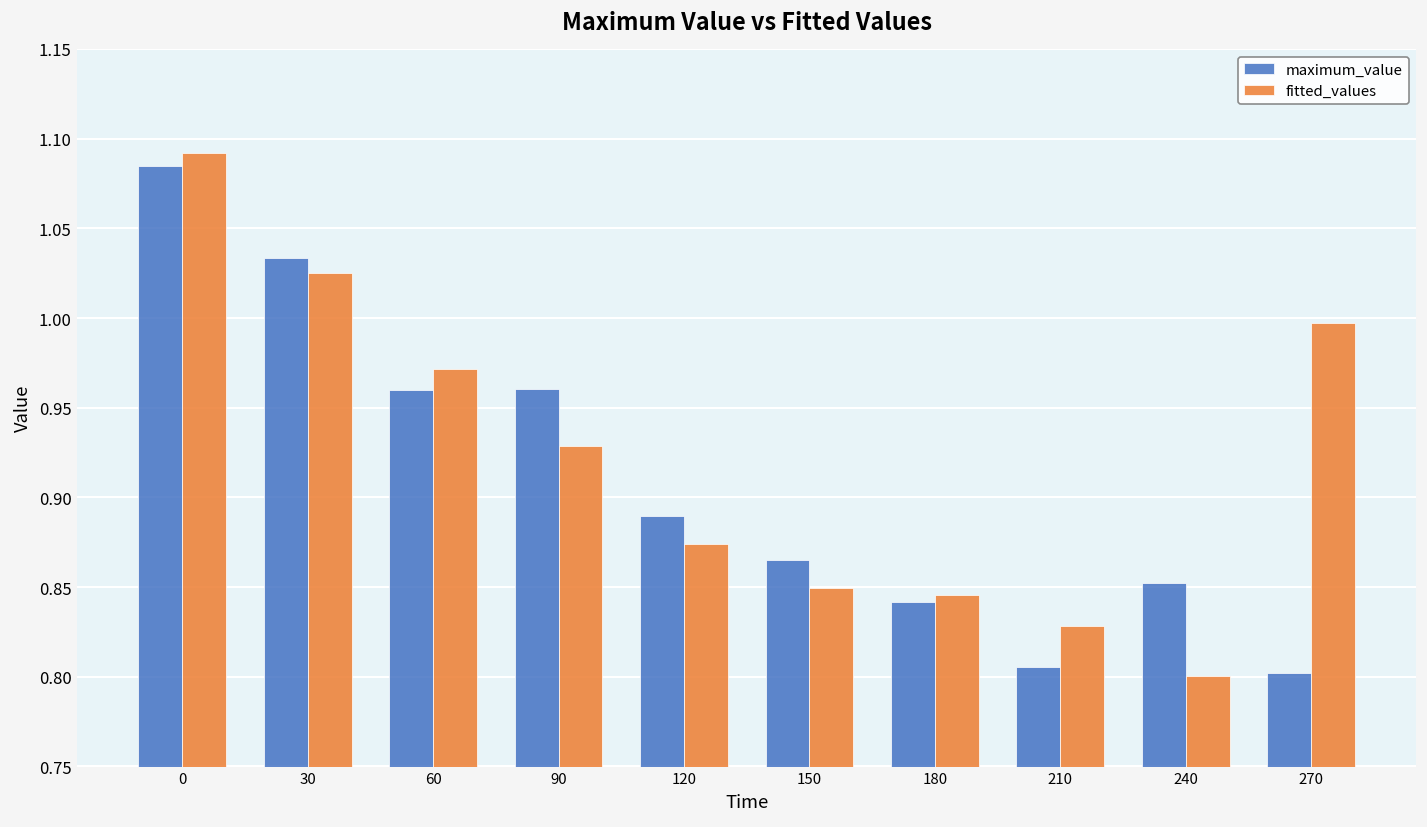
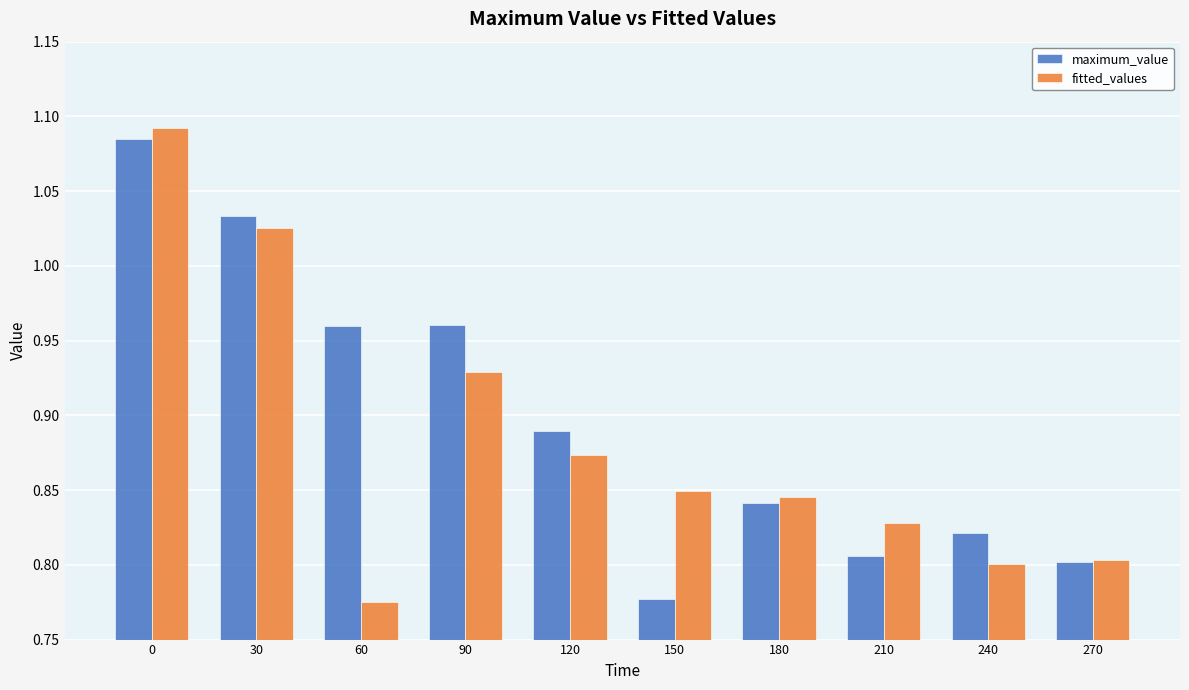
fitted_values, 60: 0.972 -> 0.775
maximum_value, 150: 0.865 -> 0.777
maximum_value, 240: 0.852 -> 0.822
fitted_values, 270: 0.997 -> 0.803
